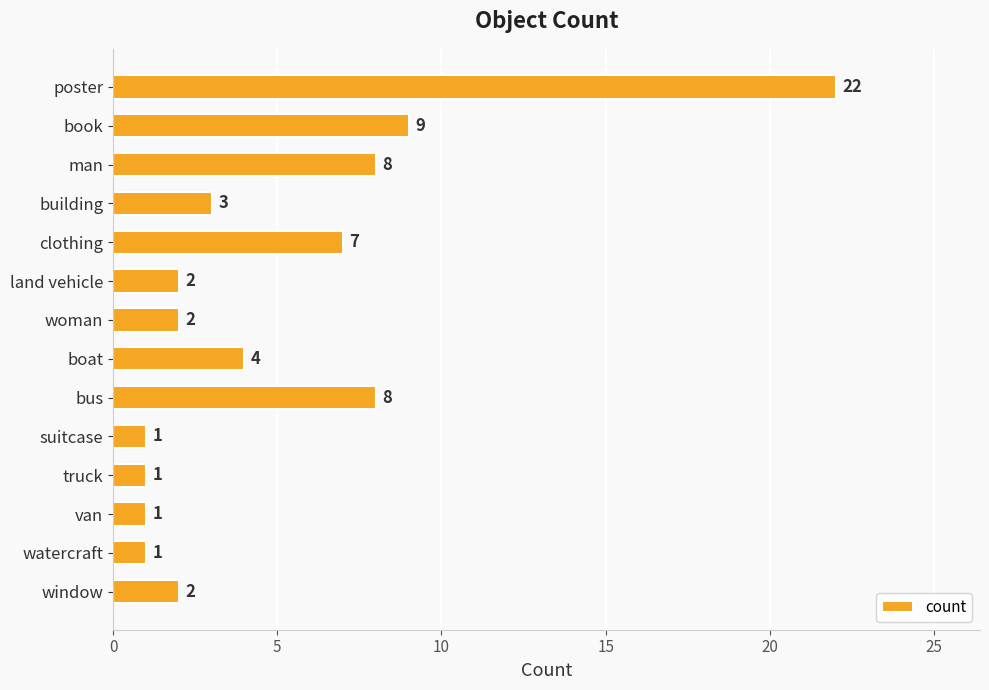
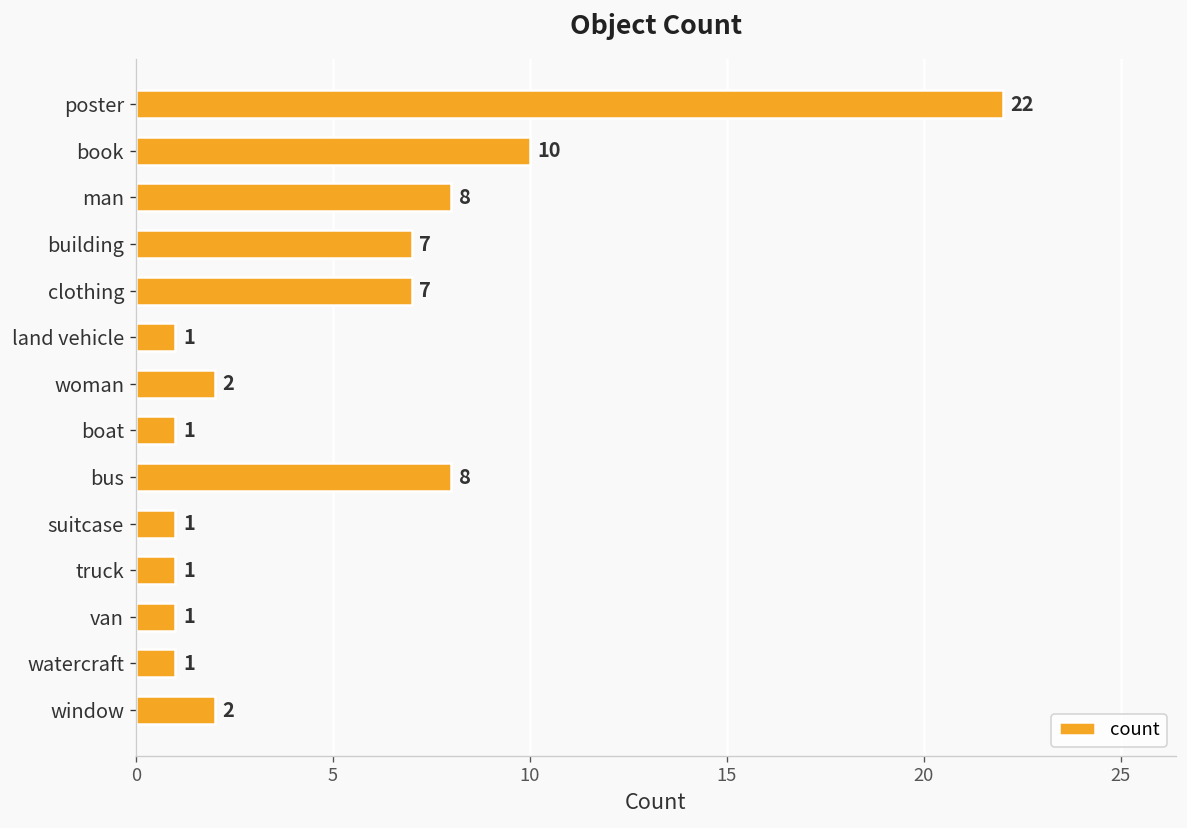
book: 9 -> 10
building: 3 -> 7
land vehicle: 2 -> 1
boat: 4 -> 1
